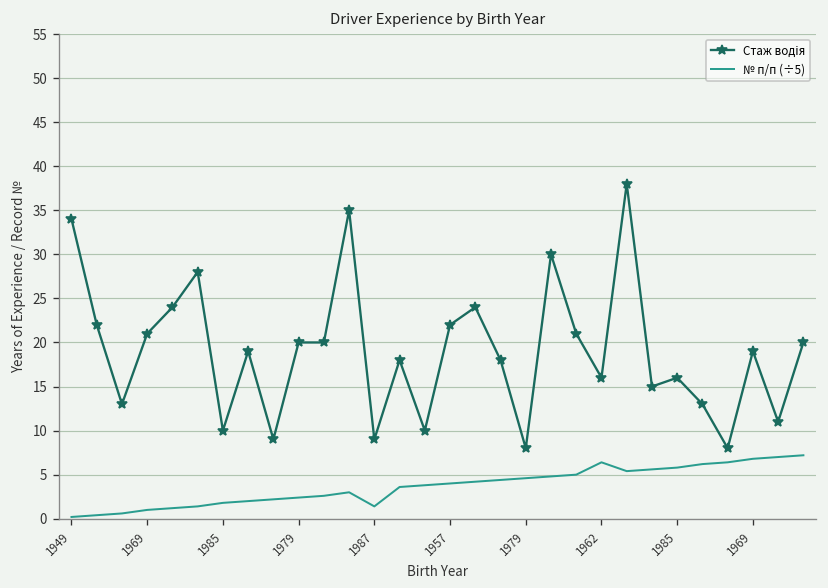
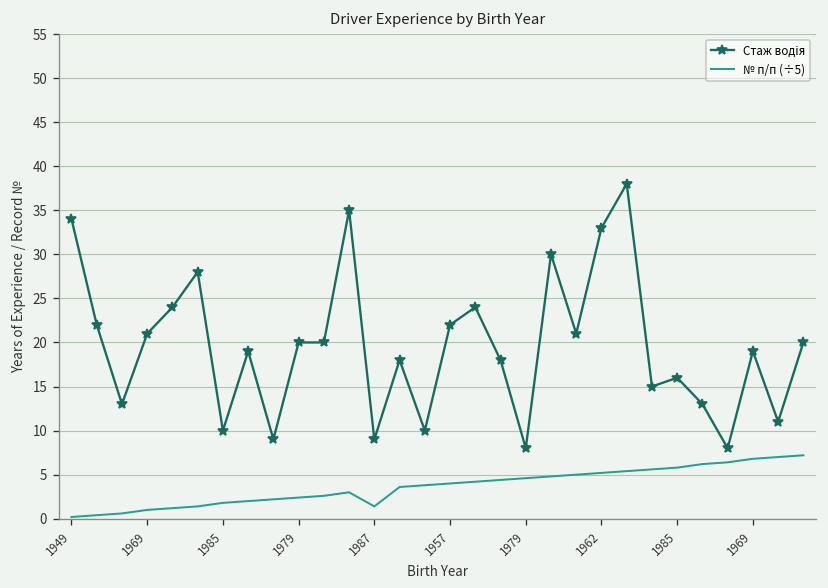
Стаж водія, 1962: 16 -> 33
№ п/п (÷5), 1962: 6 -> 5
